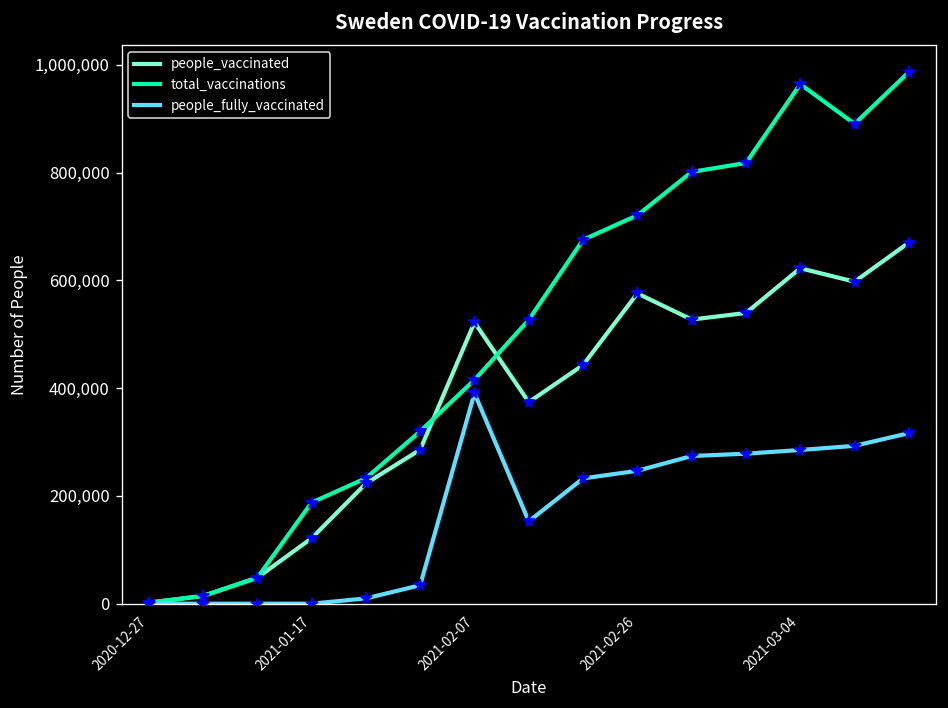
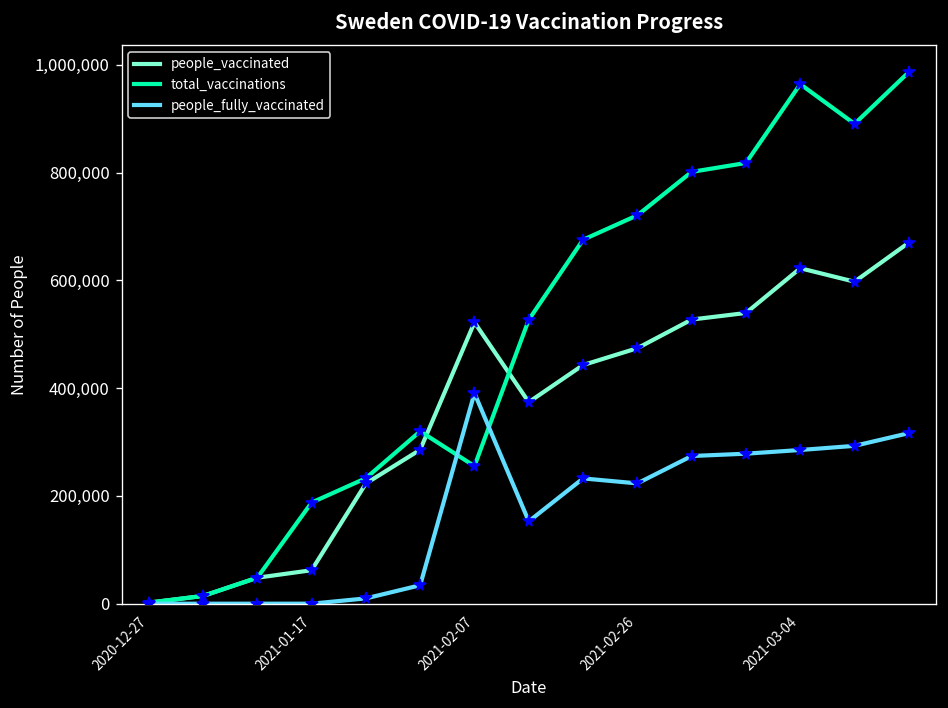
people_vaccinated, 2021-01-17: 120,000 -> 60,000
total_vaccinations, 2021-02-07: 420,000 -> 260,000
people_vaccinated, 2021-02-26: 580,000 -> 470,000
people_fully_vaccinated, 2021-02-26: 250,000 -> 220,000
